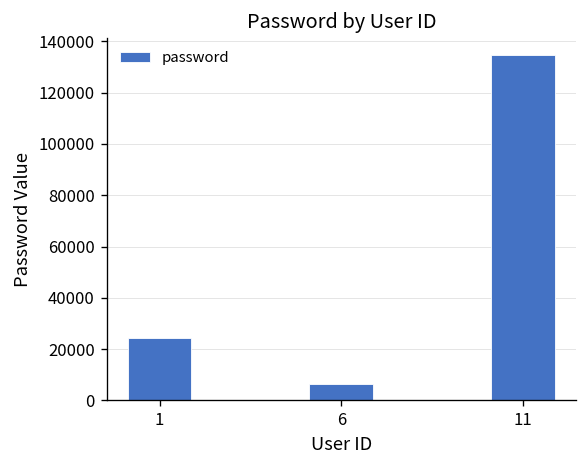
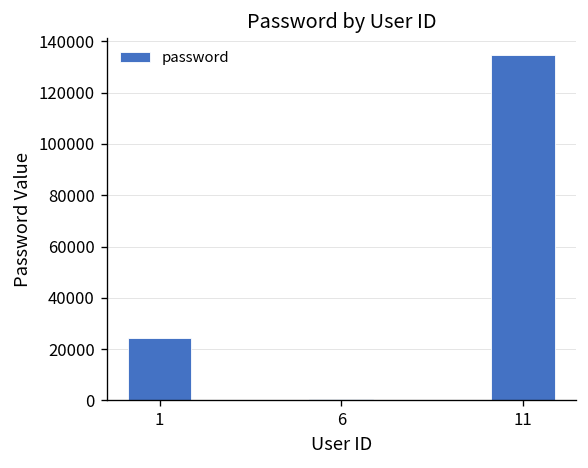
6: 7000 -> 1000
